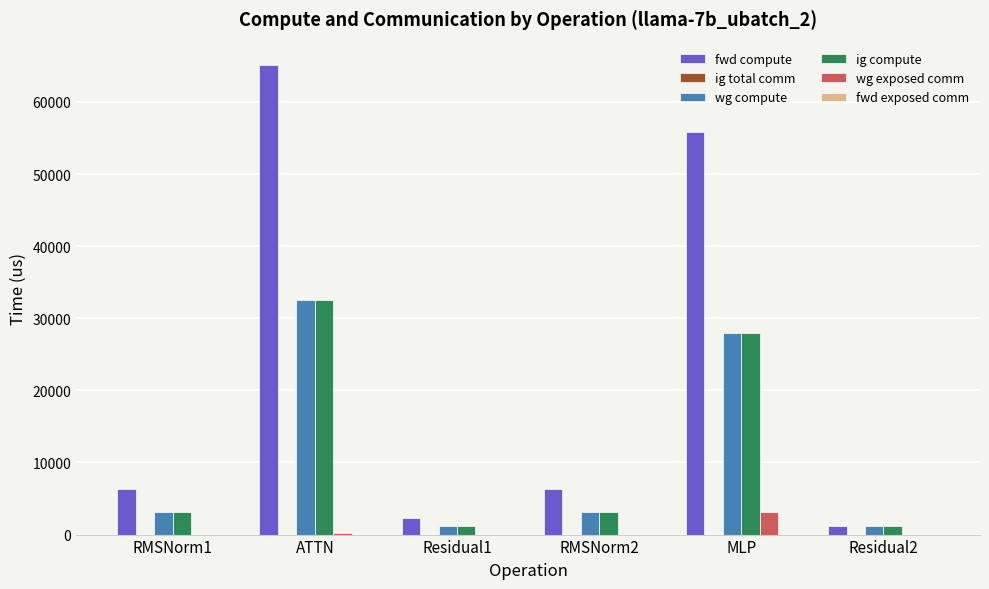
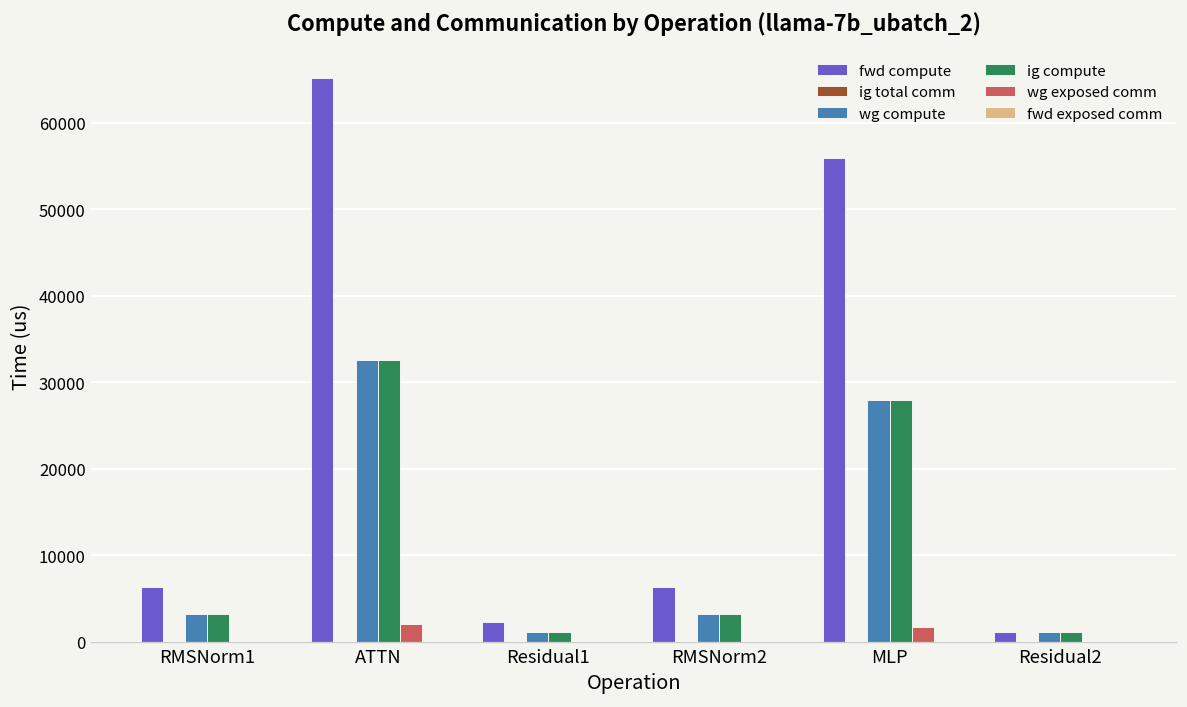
wg exposed comm, ATTN: 0 -> 2000
wg exposed comm, MLP: 3000 -> 2000
